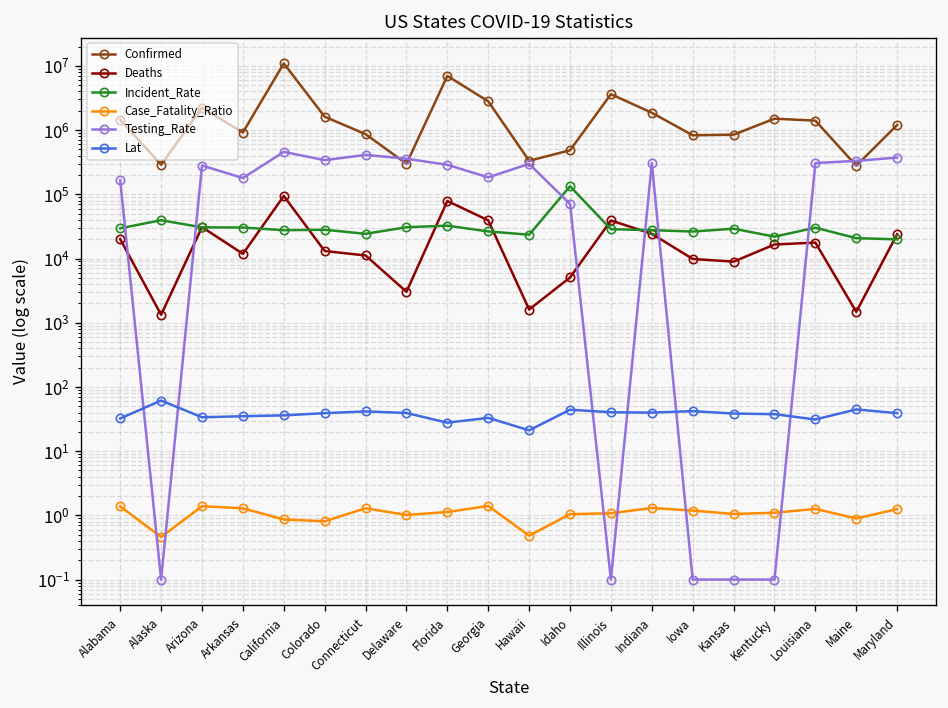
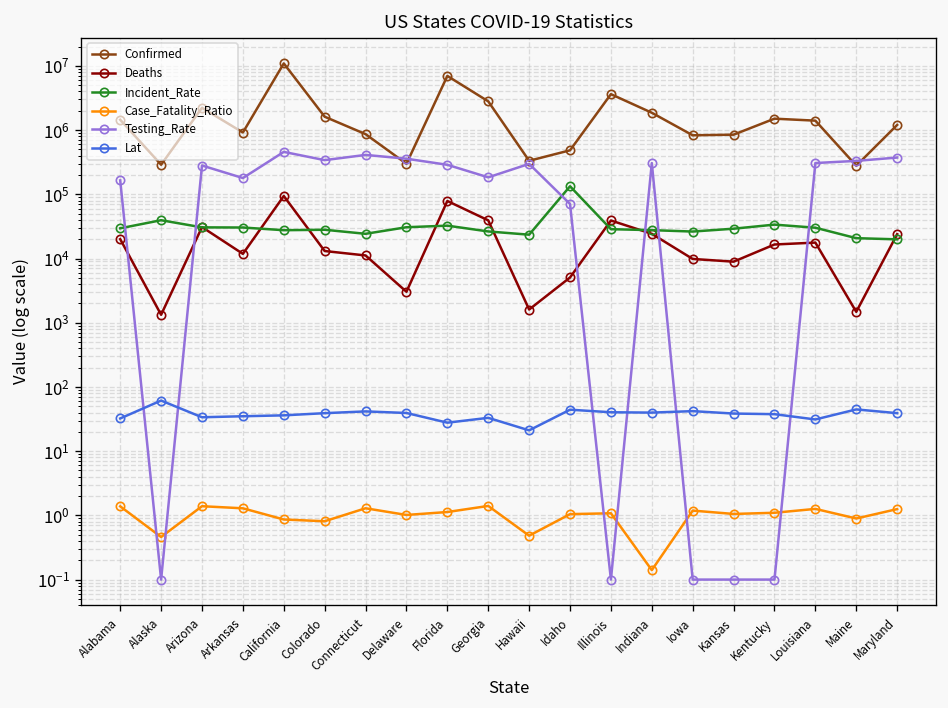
Case_Fatality_Ratio, Indiana: 1.3 -> 0.14
Incident_Rate, Kentucky: 22000 -> 30000
